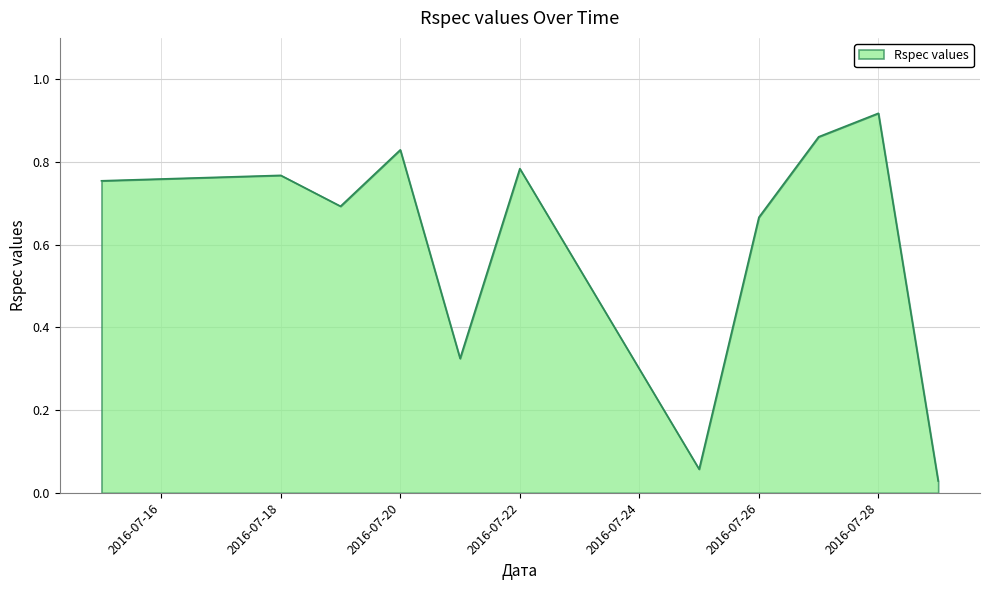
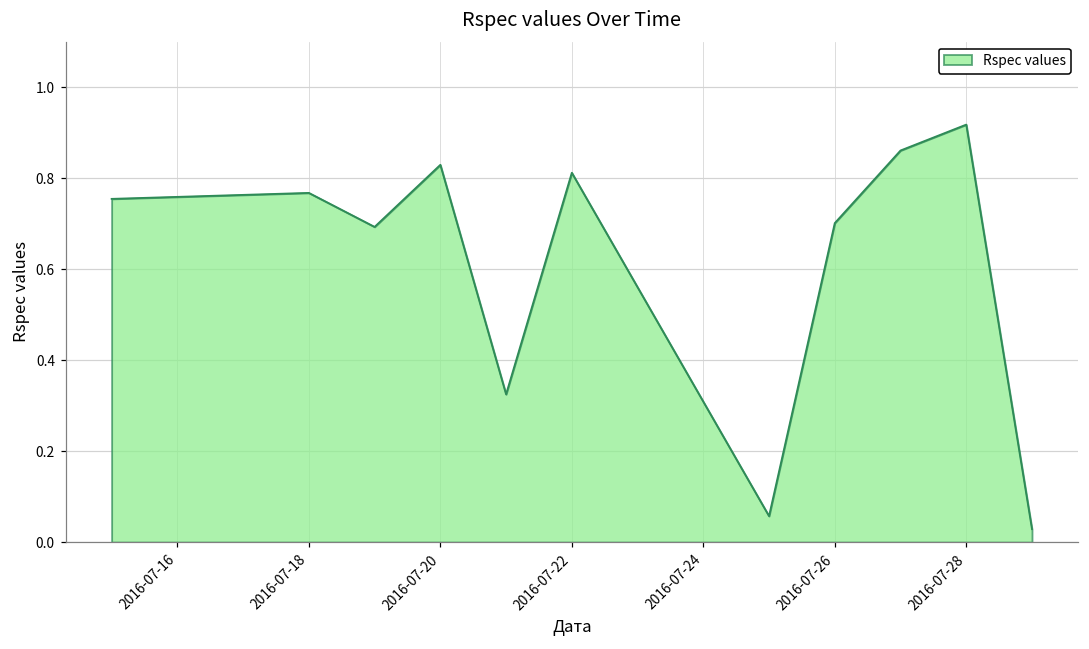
2016-07-22: 0.78 -> 0.81
2016-07-26: 0.67 -> 0.70
